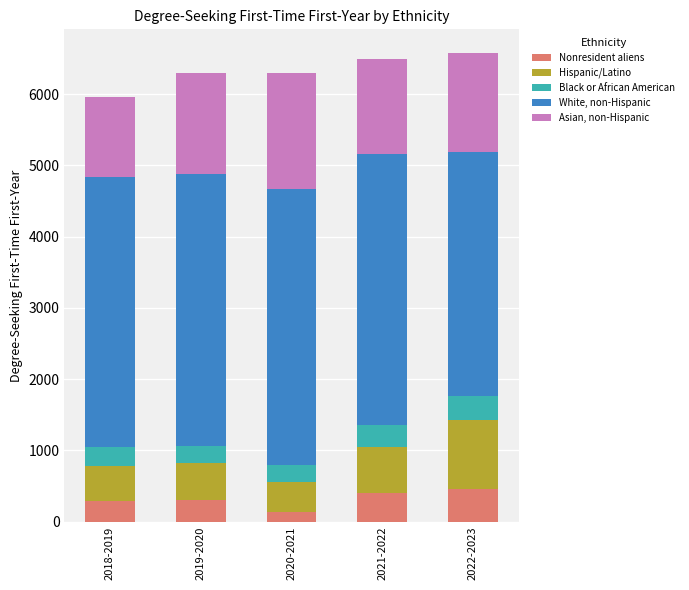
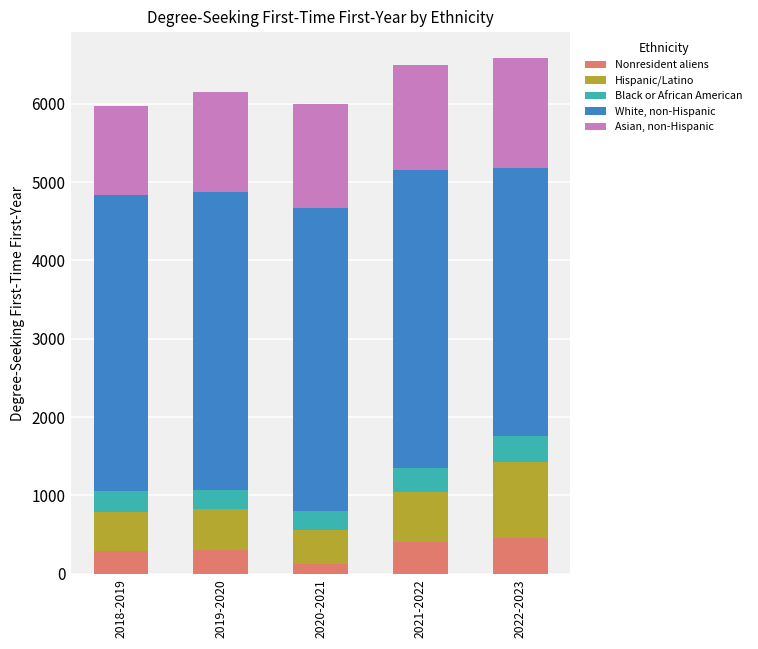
Asian, non-Hispanic, 2019-2020: 1400 -> 1300
Asian, non-Hispanic, 2020-2021: 1600 -> 1300
